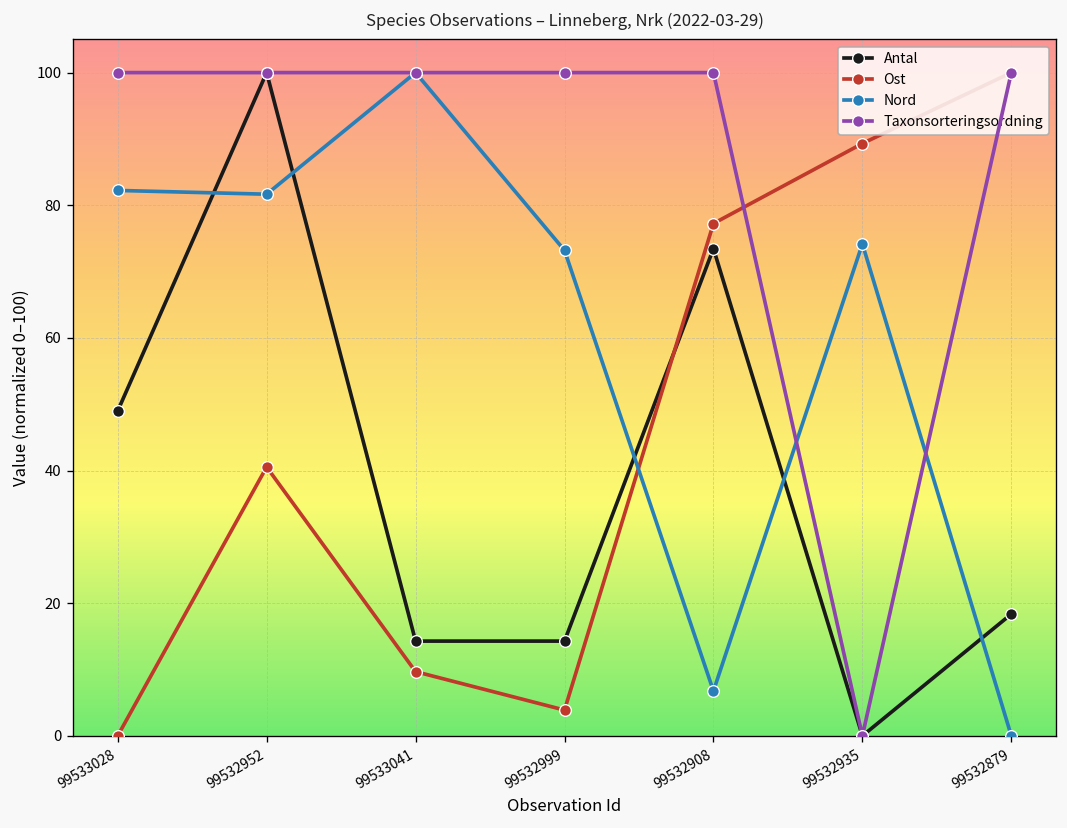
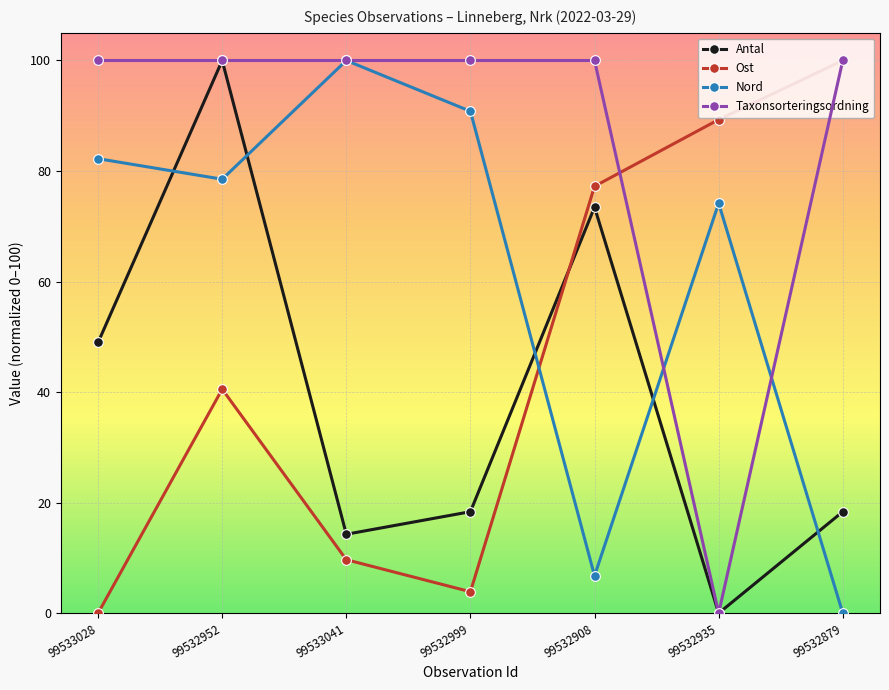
Nord, 99532952: 82 -> 79
Antal, 99532999: 14 -> 18
Nord, 99532999: 73 -> 91
